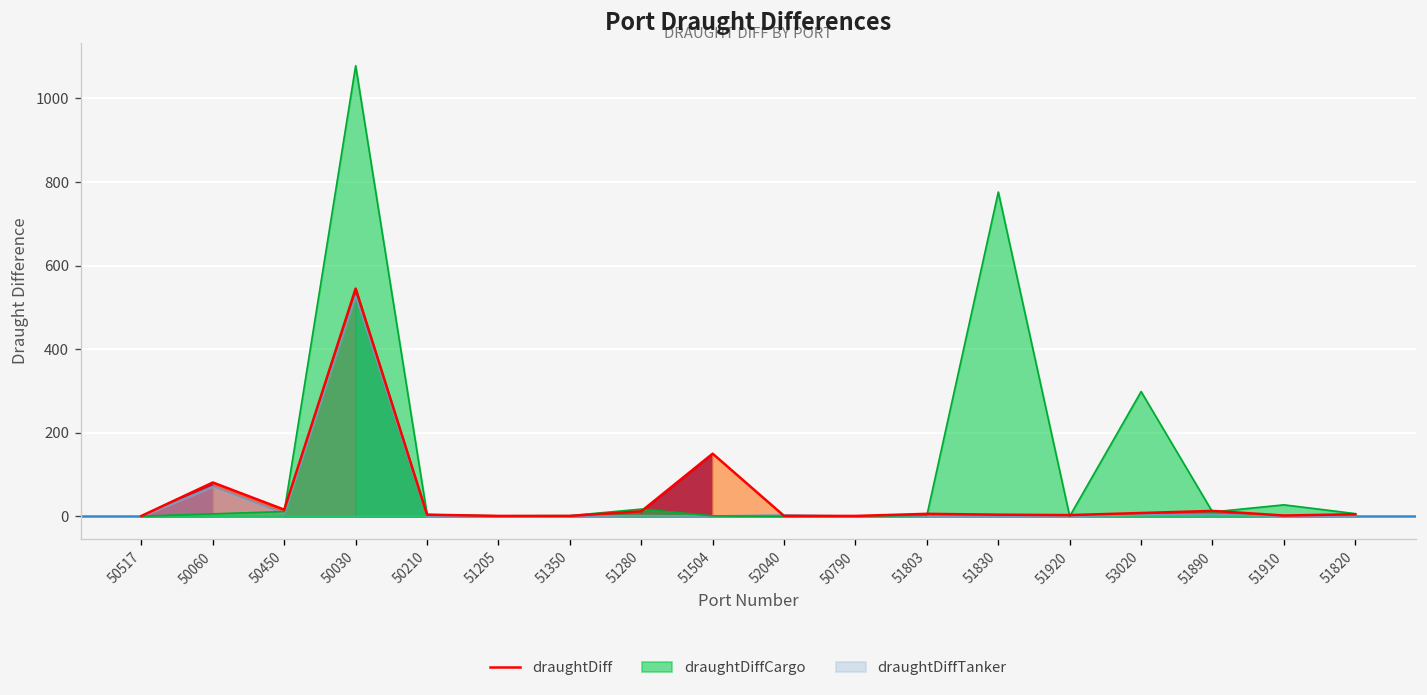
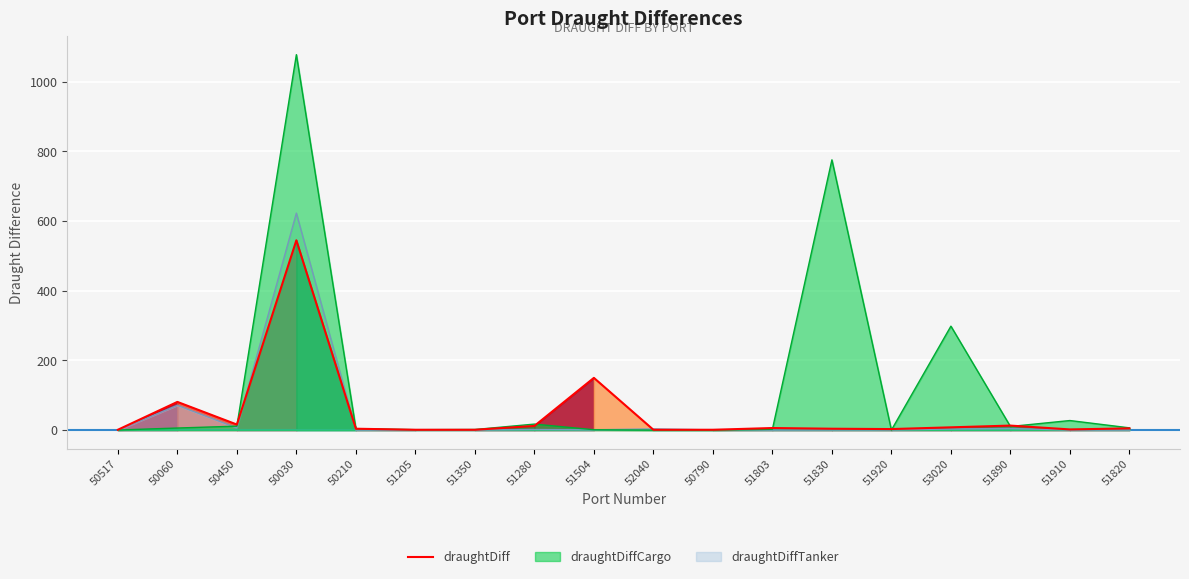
draughtDiffTanker, 50030: 530 -> 620
